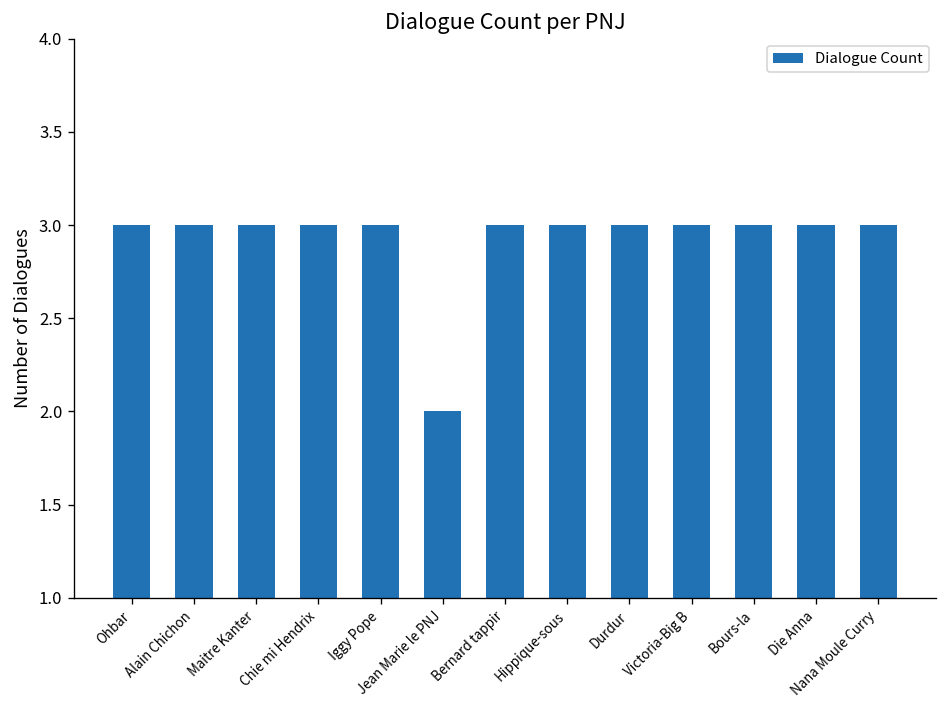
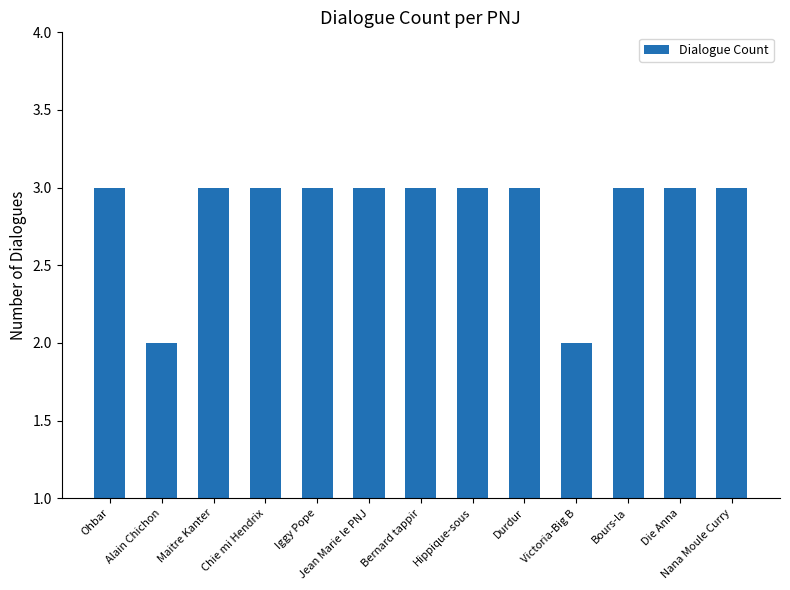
Alain Chichon: 3 -> 2
Jean Marie le PNJ: 2 -> 3
Victoria-Big B: 3 -> 2
